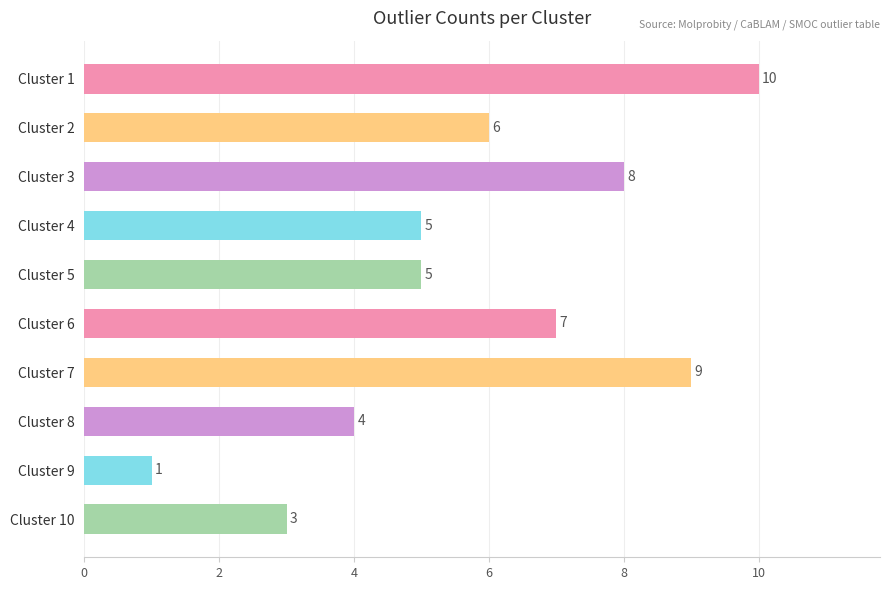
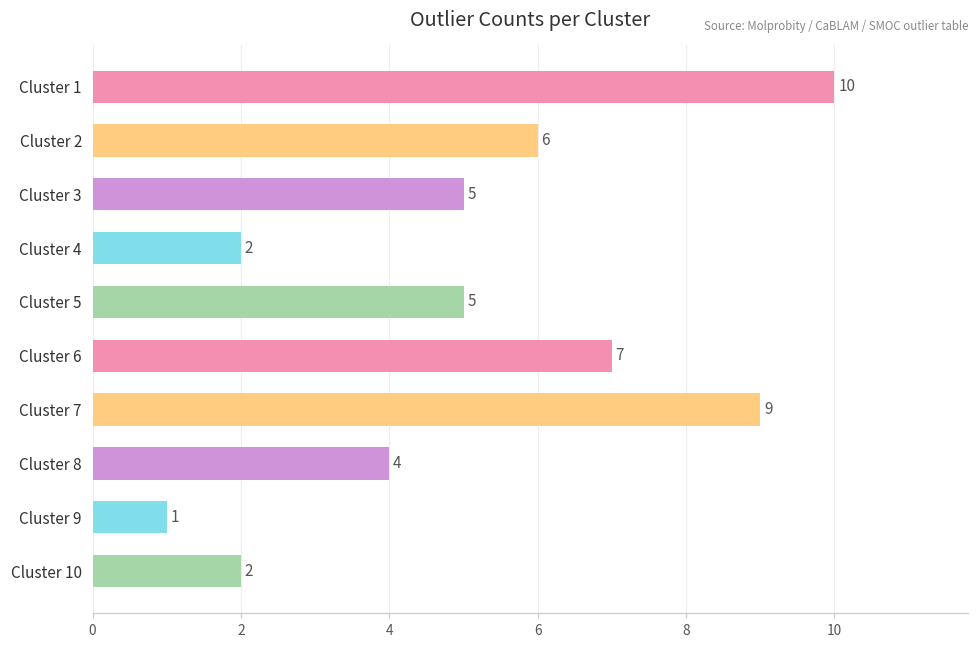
Cluster 3: 8 -> 5
Cluster 4: 5 -> 2
Cluster 10: 3 -> 2
